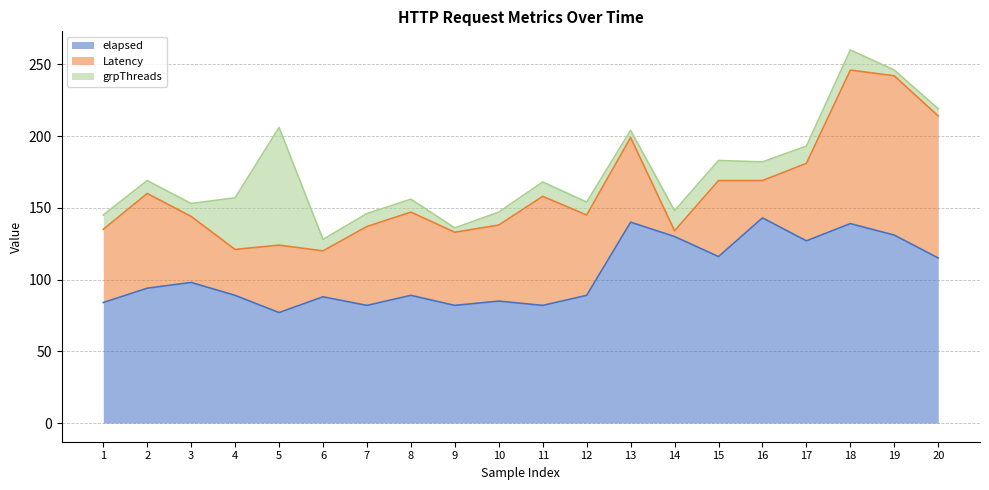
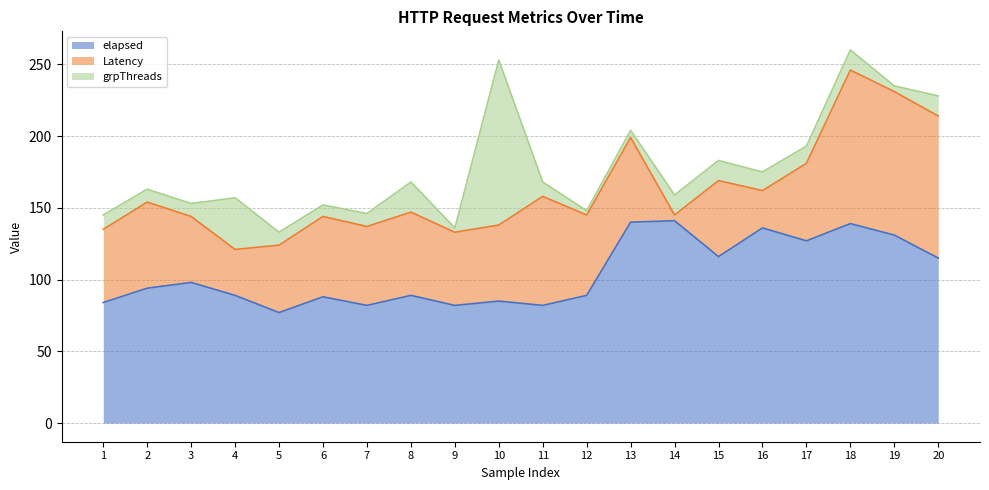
Latency, 2: 66 -> 60
grpThreads, 5: 82 -> 9
Latency, 6: 32 -> 56
grpThreads, 8: 9 -> 21
grpThreads, 10: 9 -> 115
grpThreads, 12: 9 -> 3
elapsed, 14: 130 -> 141
elapsed, 16: 143 -> 136
Latency, 19: 111 -> 100
grpThreads, 20: 5 -> 14
